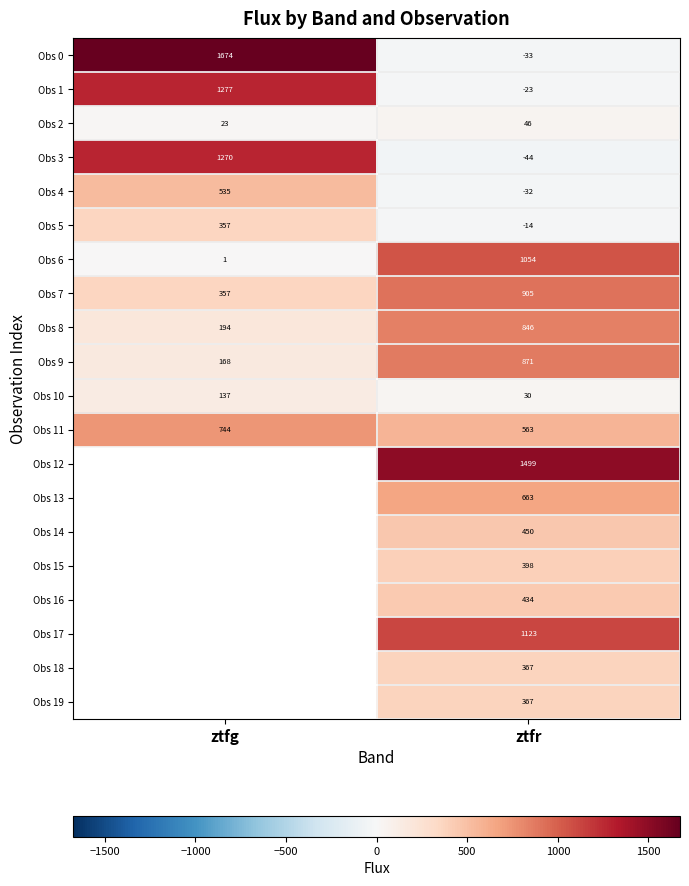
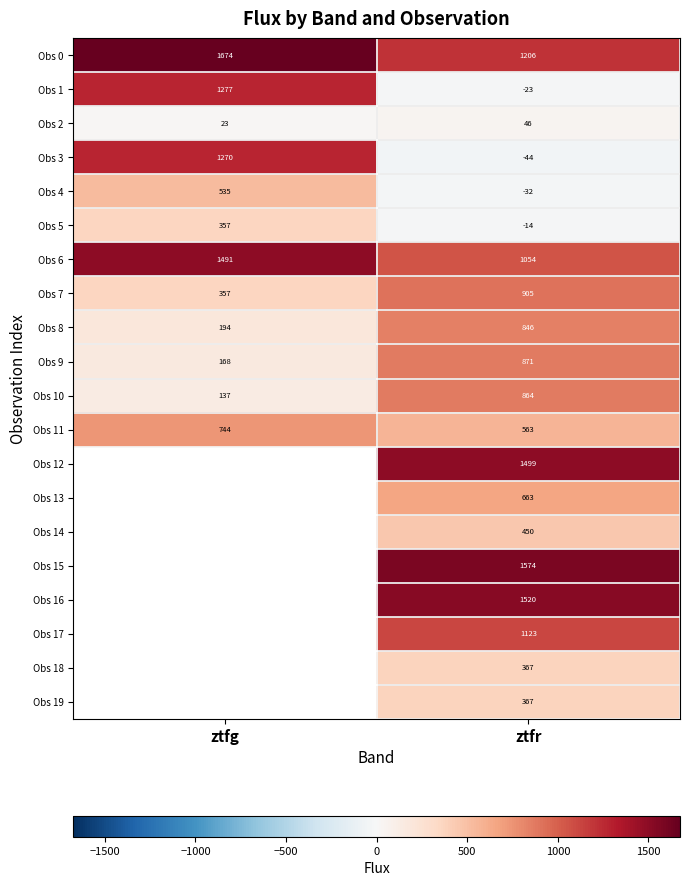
Obs 0, ztfr: -33 -> 1206
Obs 6, ztfg: 1 -> 1491
Obs 10, ztfr: 30 -> 864
Obs 15, ztfr: 398 -> 1574
Obs 16, ztfr: 434 -> 1520
